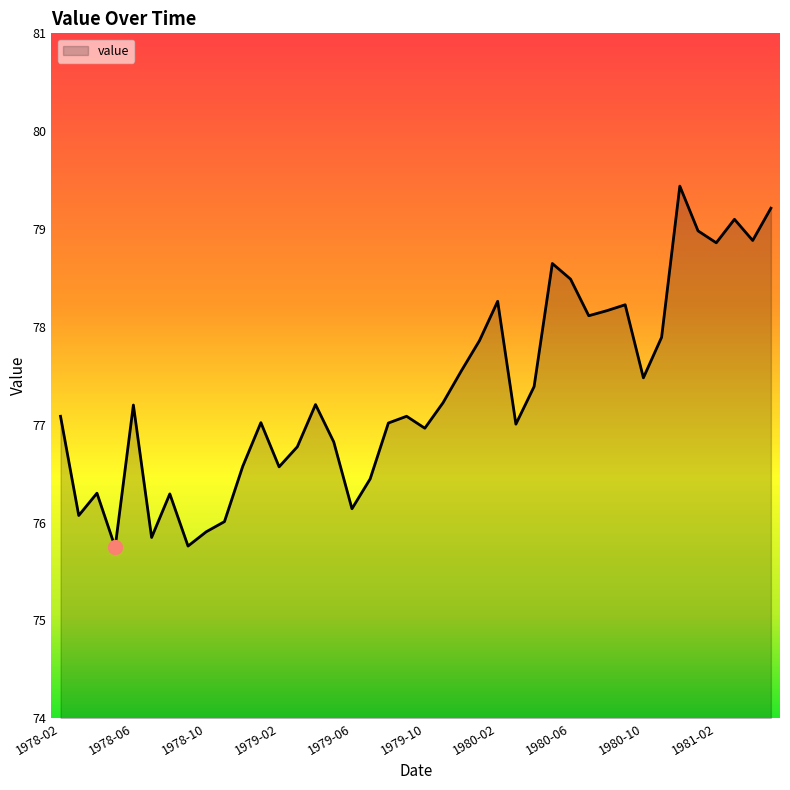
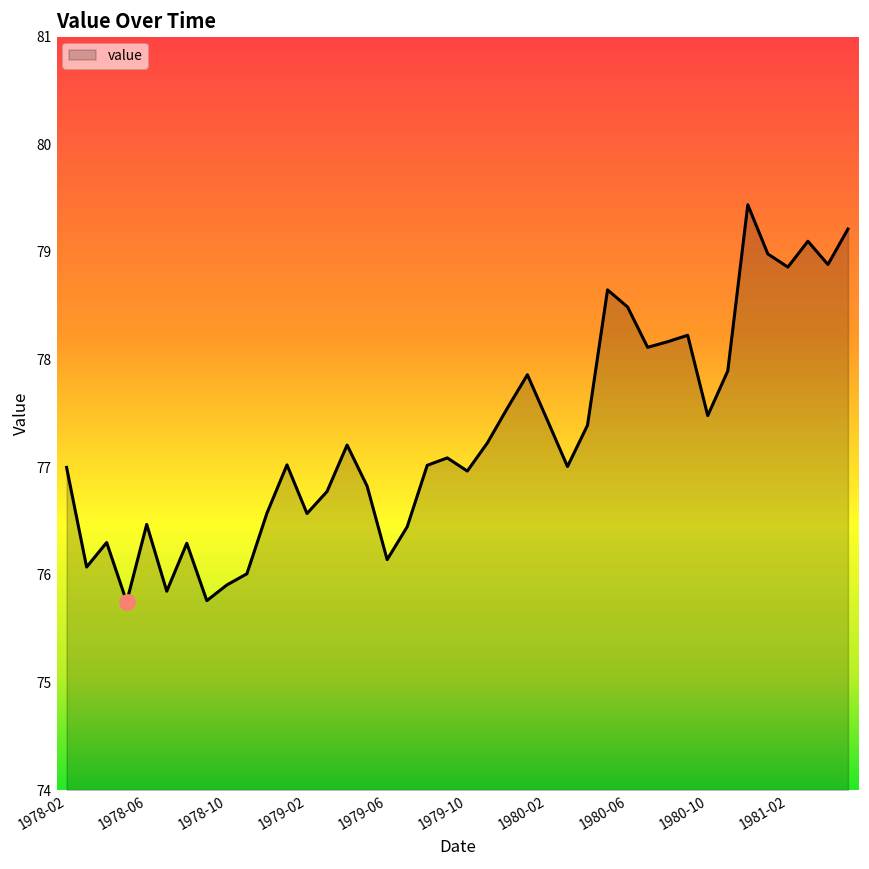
value, 1978-02: 77.1 -> 77.0
value, 1978-06: 77.2 -> 76.5
value, 1980-02: 78.3 -> 77.4
